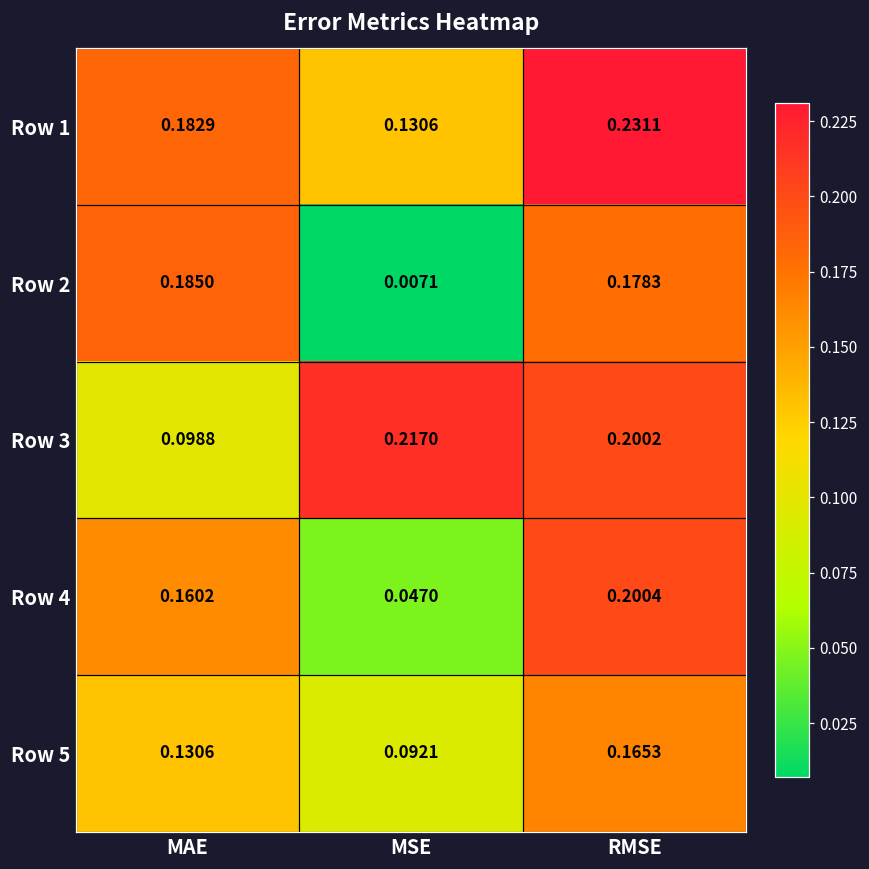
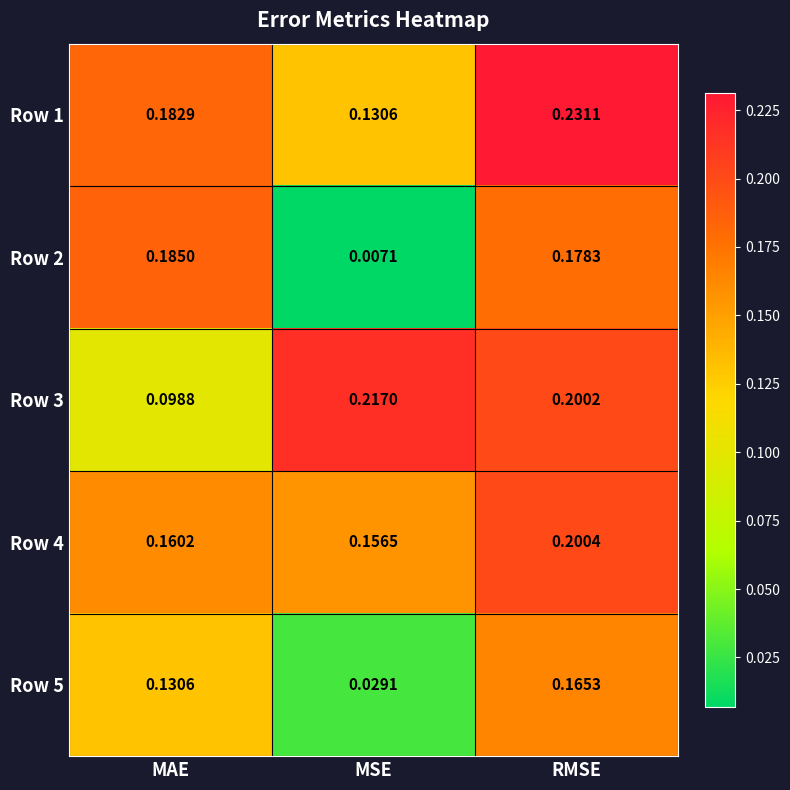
Row 4, MSE: 0.0470 -> 0.1565
Row 5, MSE: 0.0921 -> 0.0291
